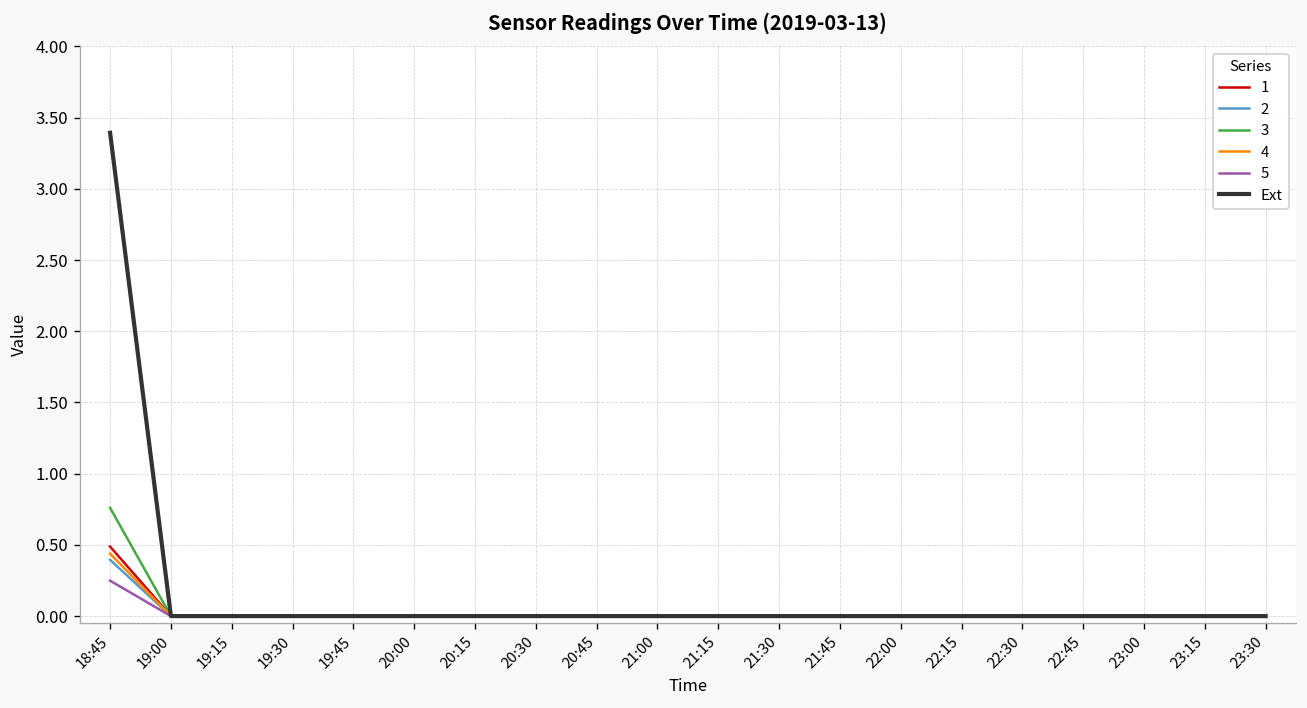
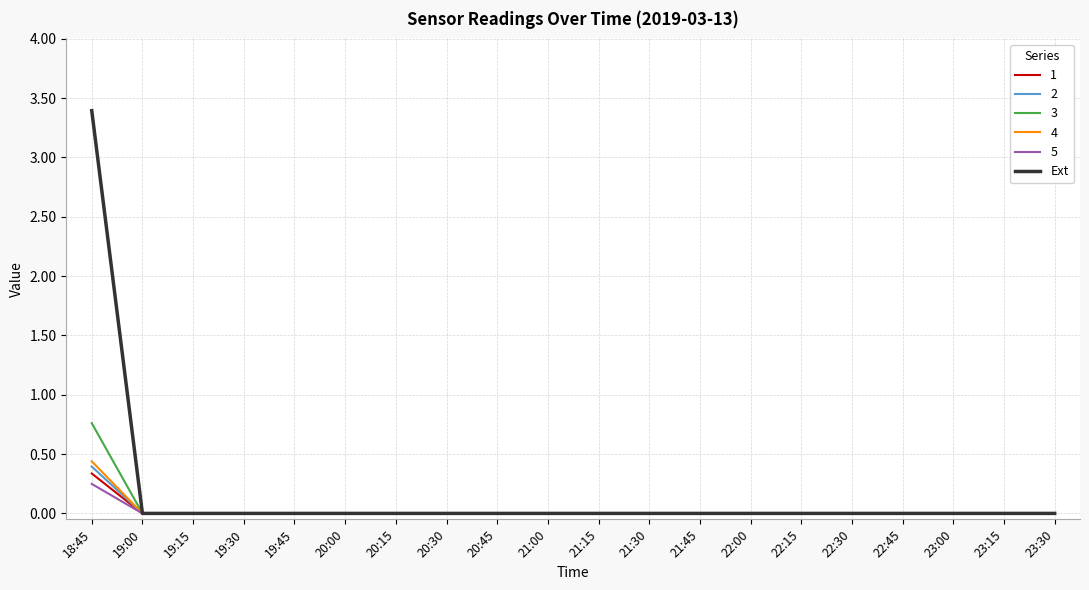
1, 18:45: 0.49 -> 0.34
